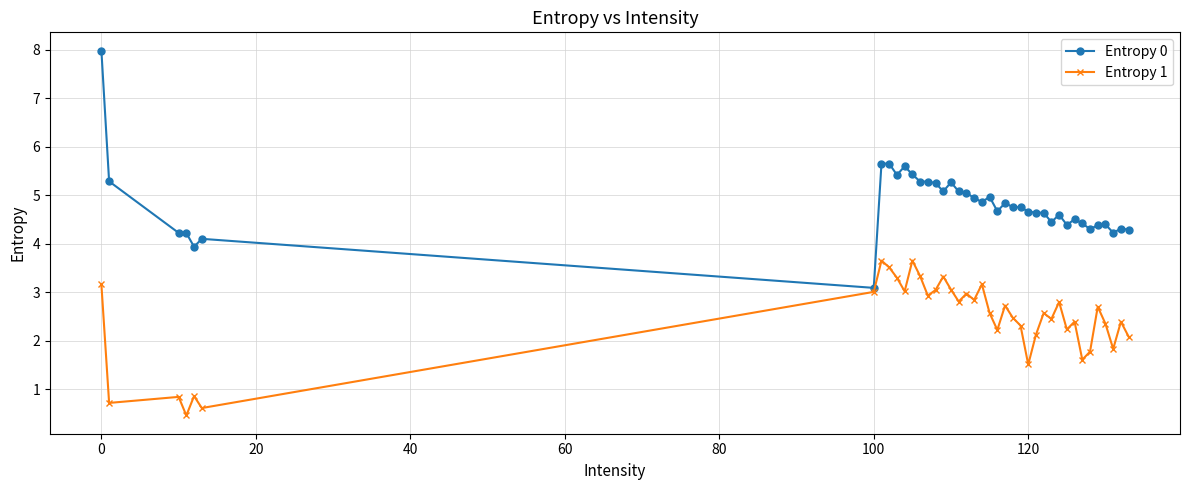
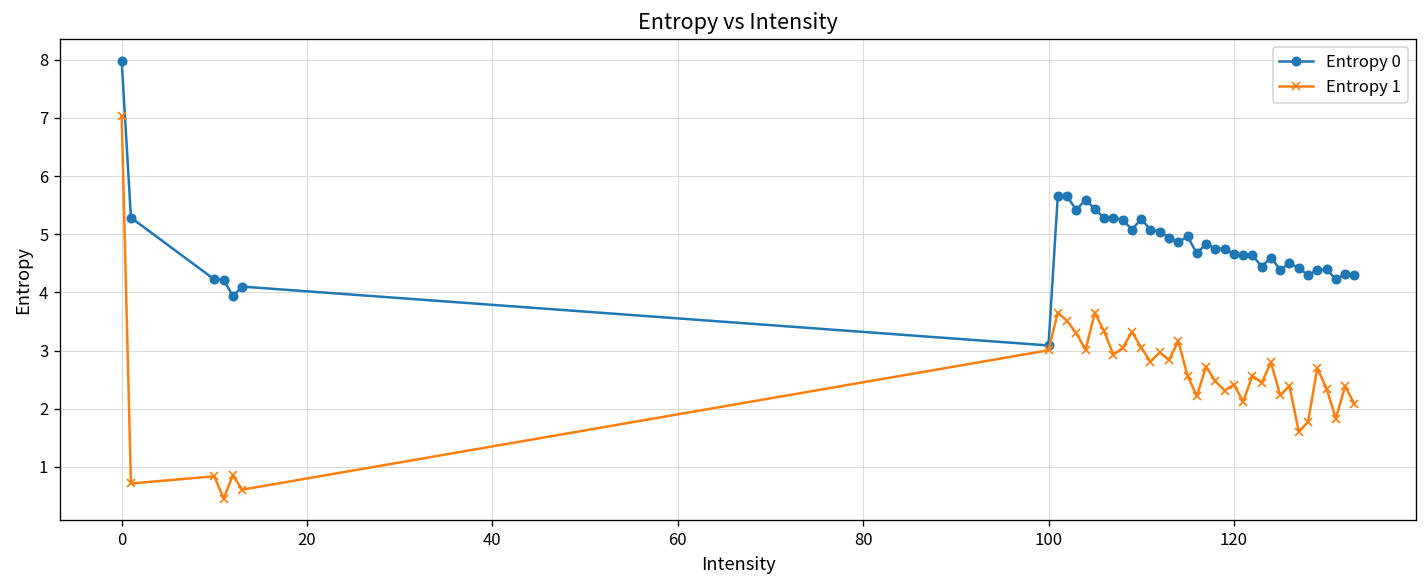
Entropy 1, 0: 3.2 -> 7.0
Entropy 1, 120: 1.5 -> 2.4
